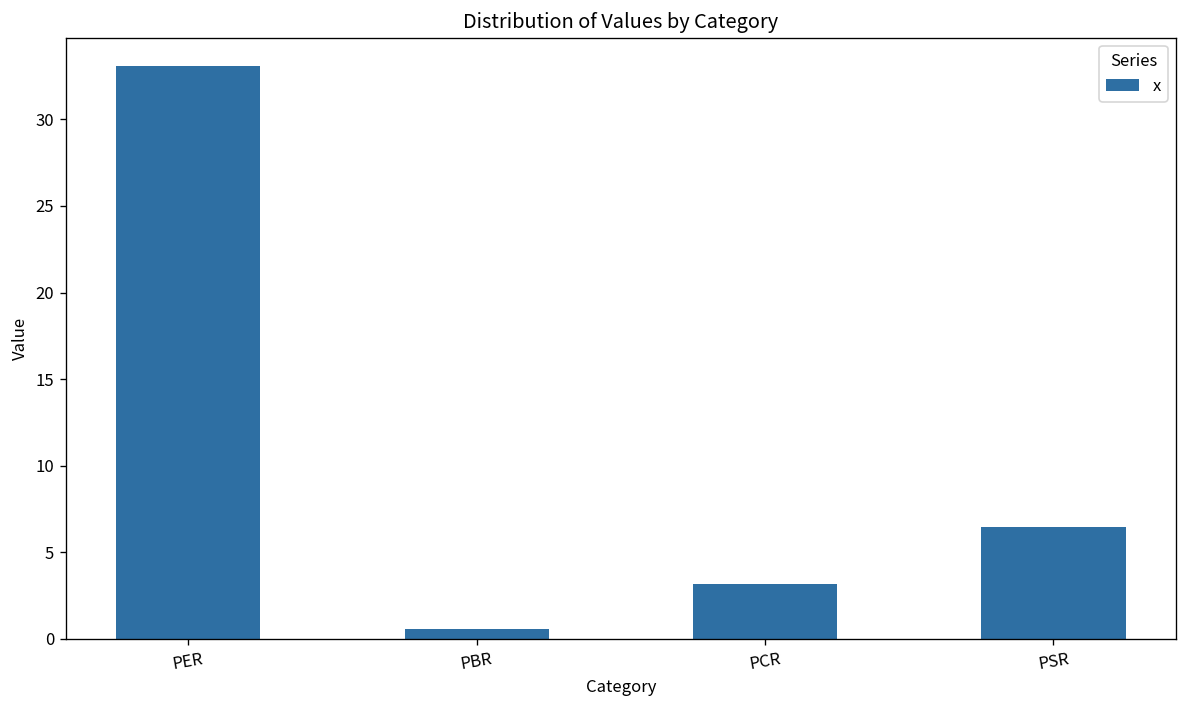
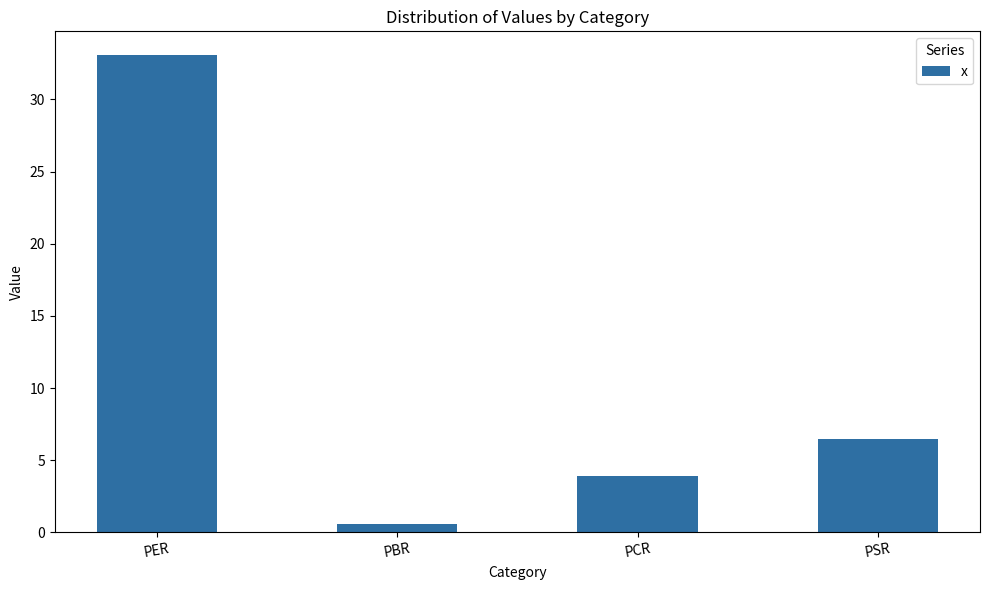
PCR: 3.1 -> 3.9
